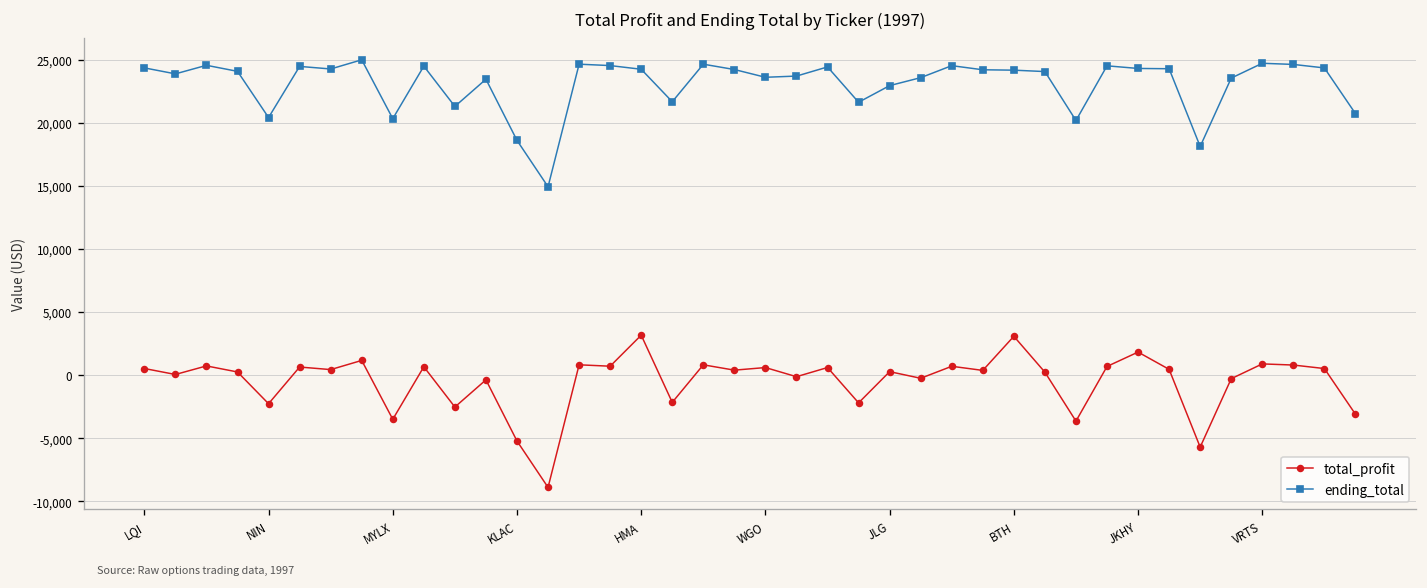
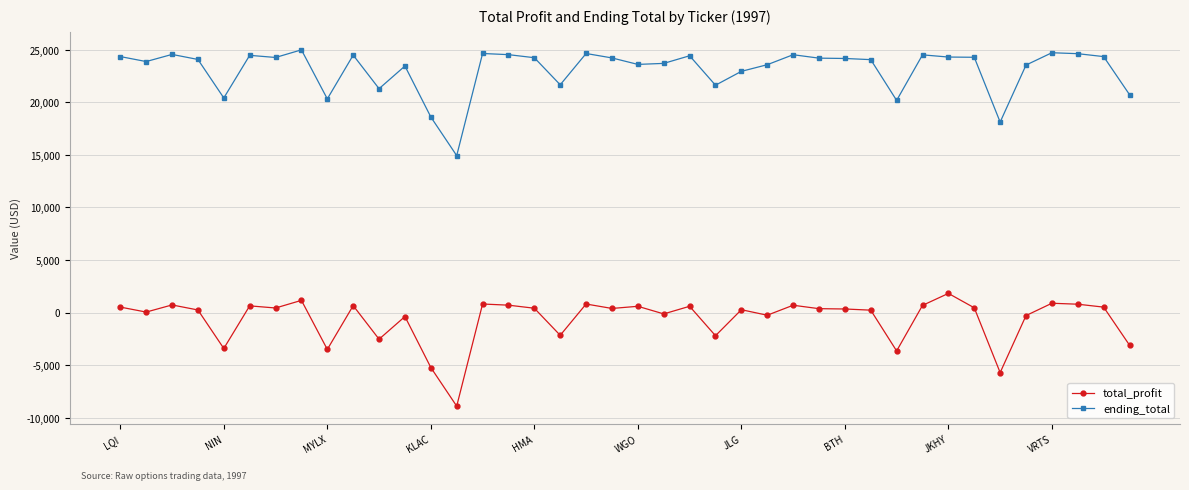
total_profit, NIN: -2,300 -> -3,400
total_profit, HMA: 3,200 -> 400
total_profit, BTH: 3,100 -> 300
